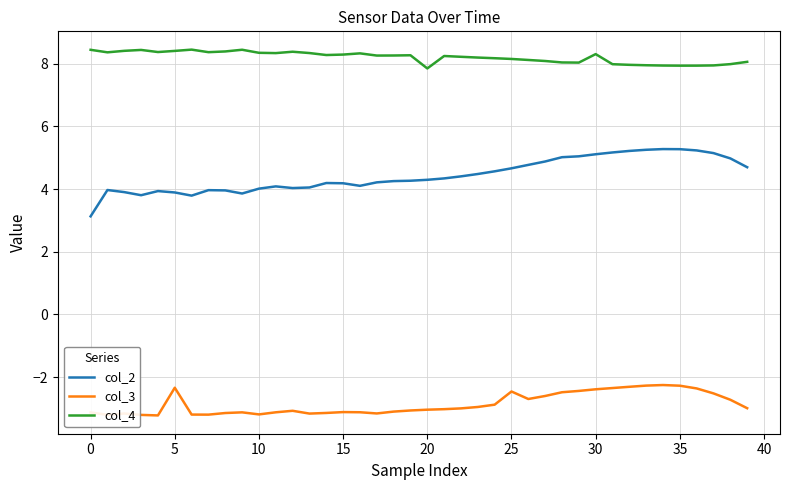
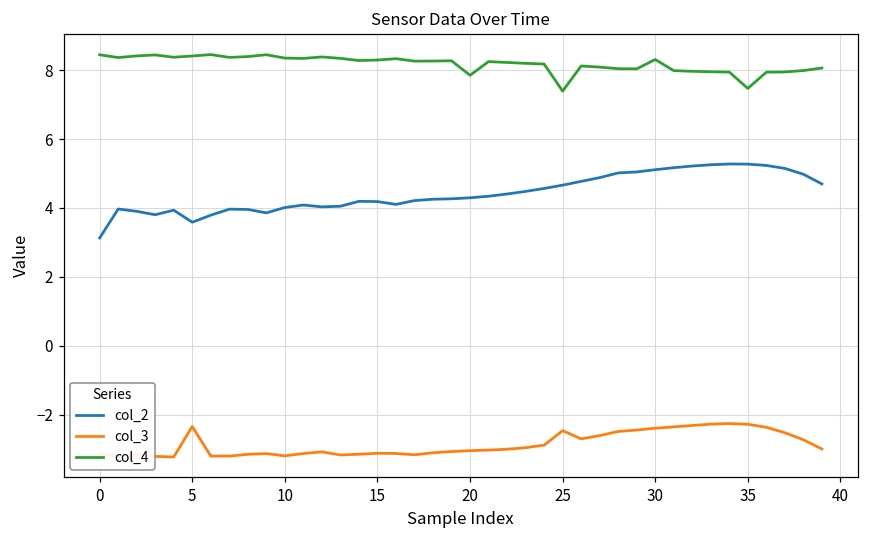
col_2, 5: 3.9 -> 3.6
col_4, 25: 8.2 -> 7.4
col_4, 35: 7.9 -> 7.5
